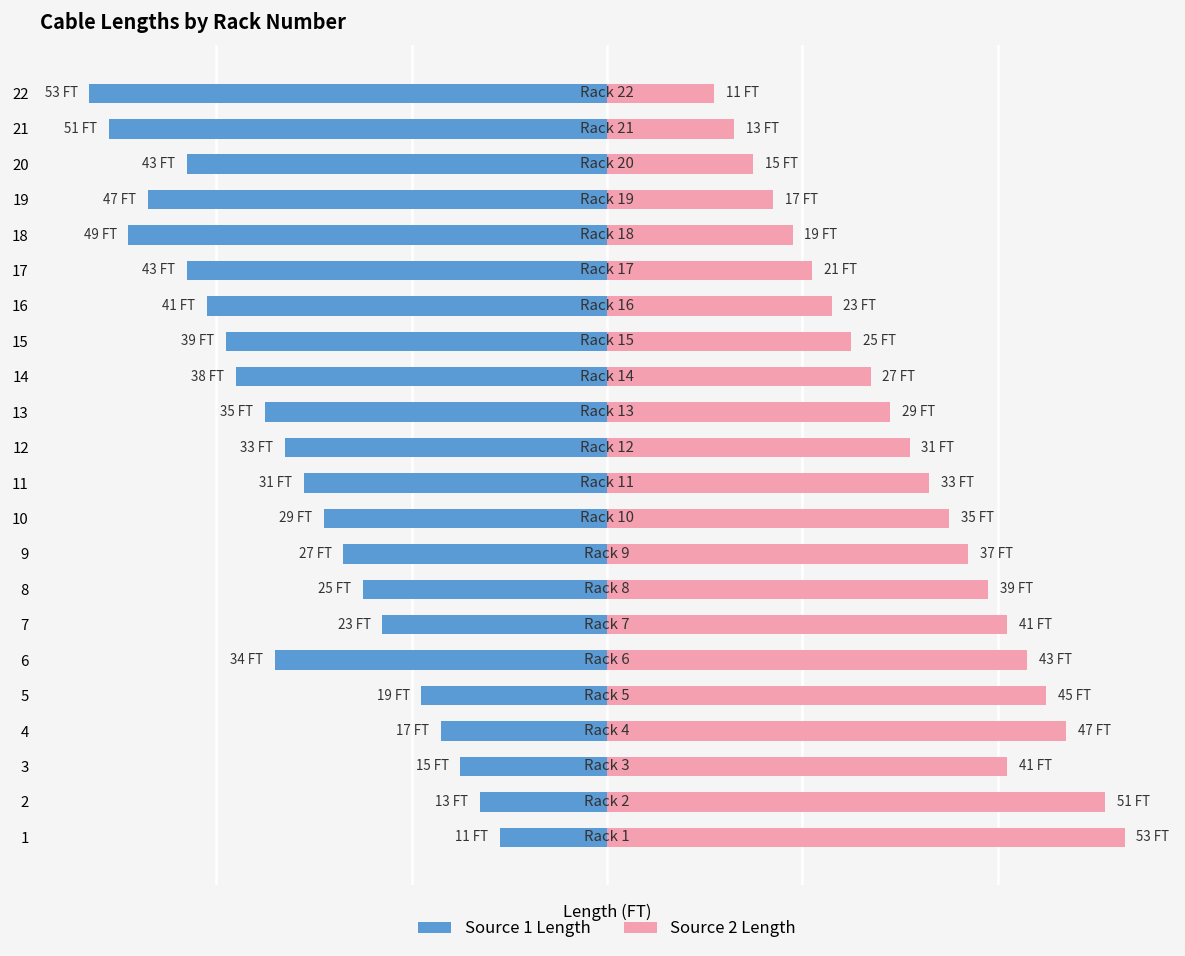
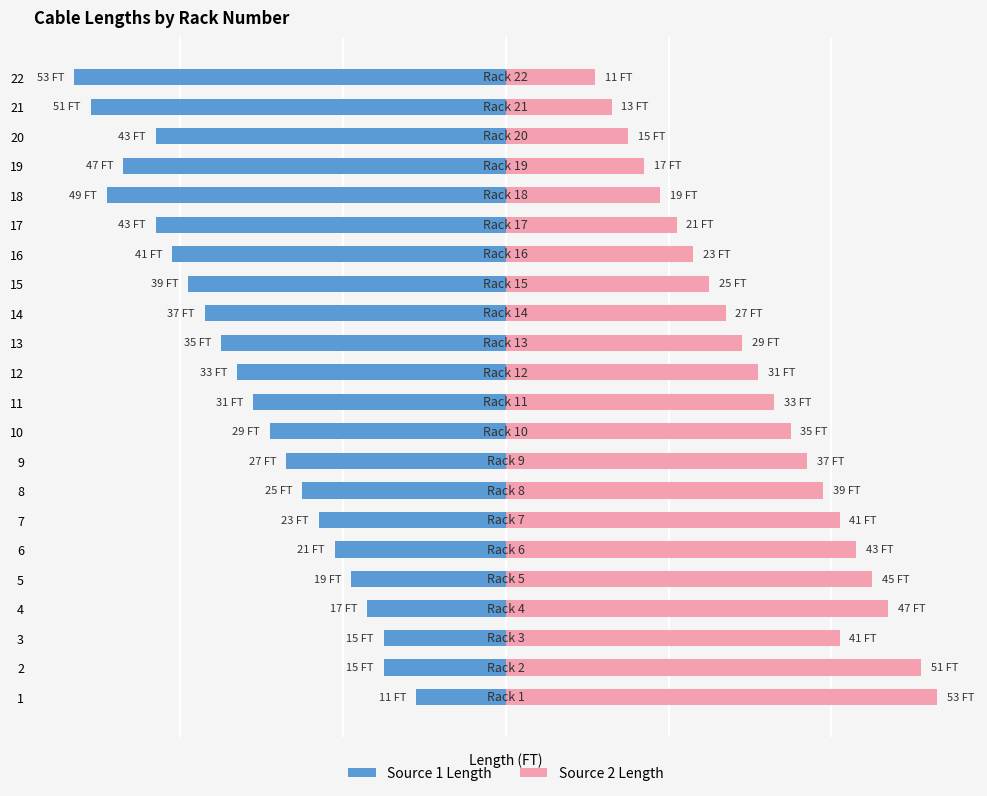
Source 1 Length, 14: 38 -> 37
Source 1 Length, 6: 34 -> 21
Source 1 Length, 2: 13 -> 15
